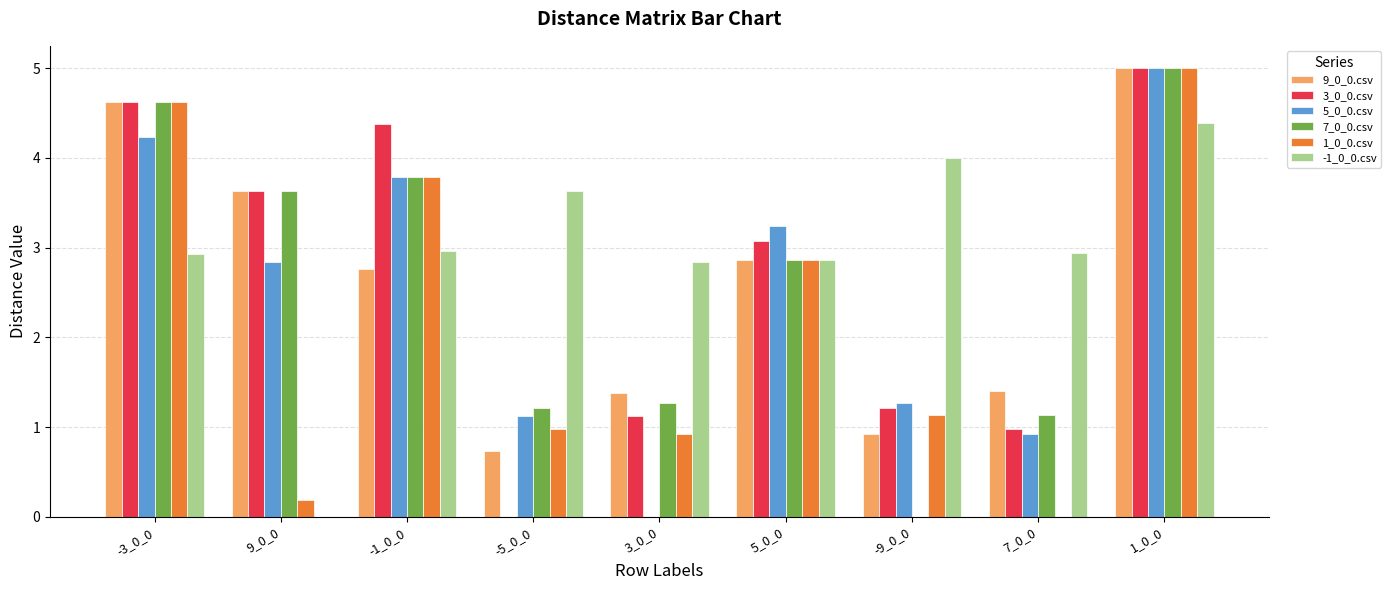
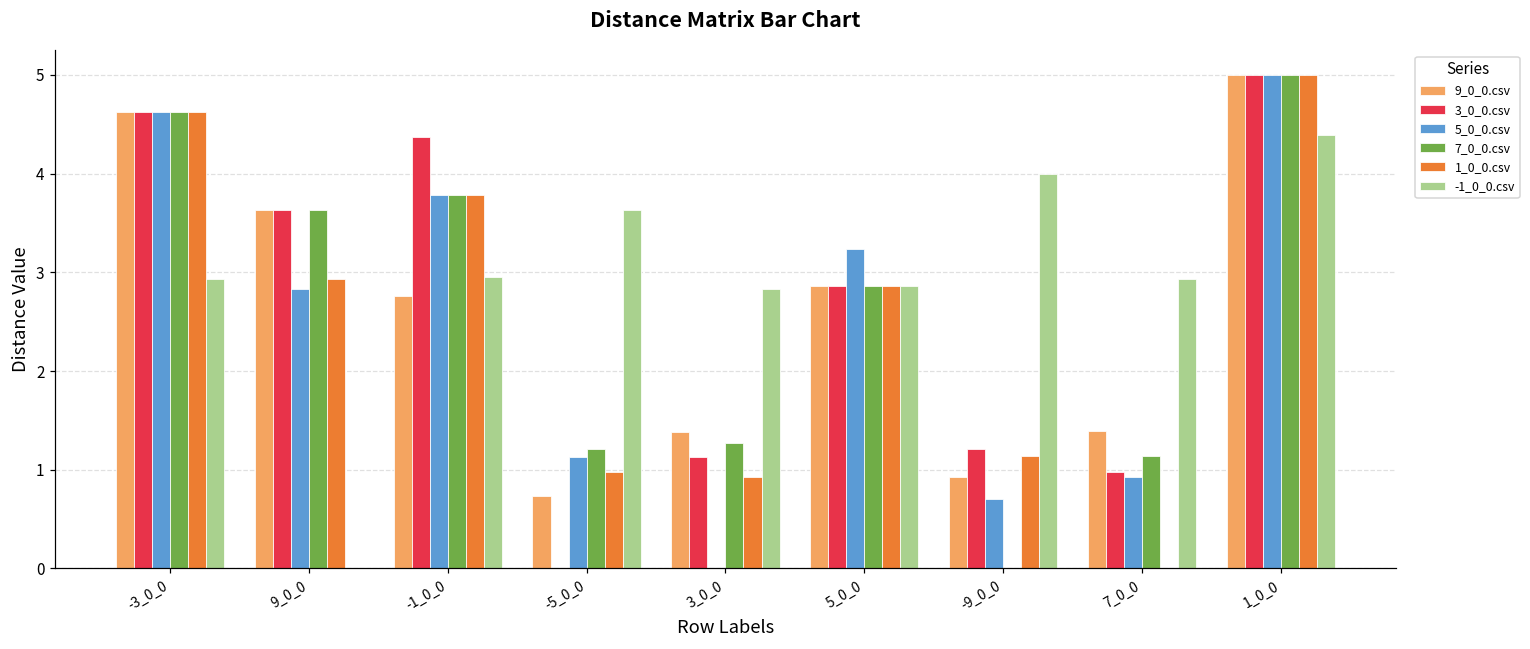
5_0_0.csv, -3_0_0: 4.2 -> 4.6
1_0_0.csv, 9_0_0: 0.2 -> 2.9
3_0_0.csv, 5_0_0: 3.1 -> 2.9
5_0_0.csv, -9_0_0: 1.3 -> 0.7
